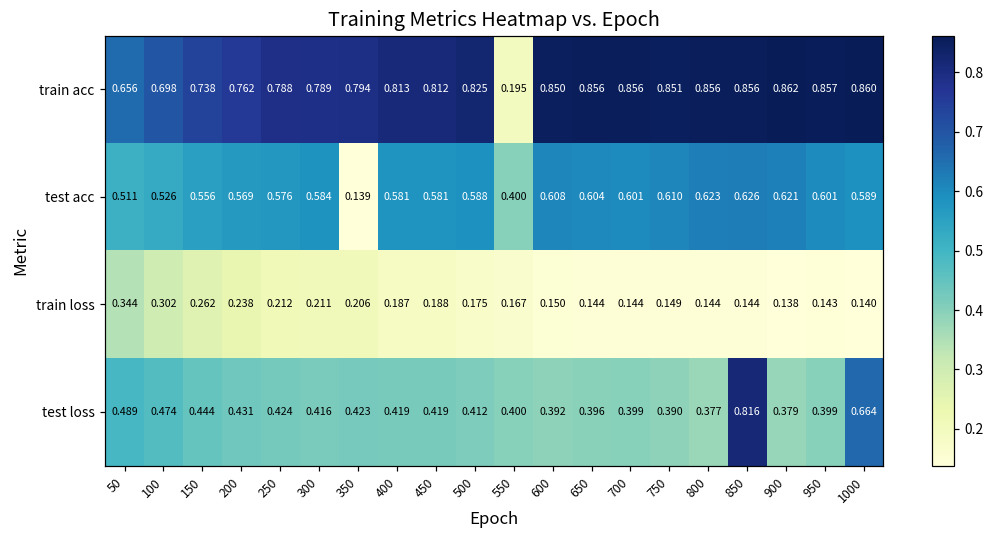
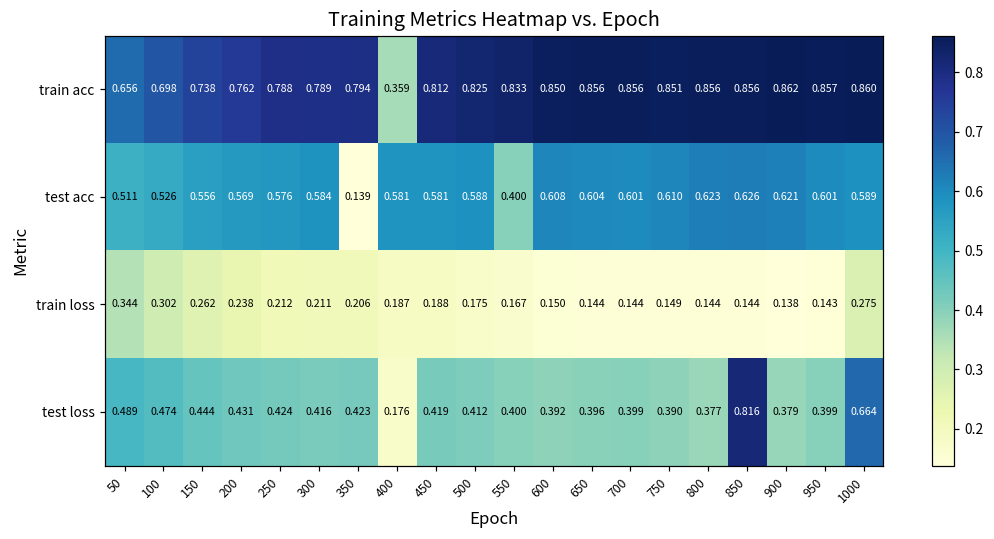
train acc, 400: 0.813 -> 0.359
train acc, 550: 0.195 -> 0.833
train loss, 1000: 0.140 -> 0.275
test loss, 400: 0.419 -> 0.176
